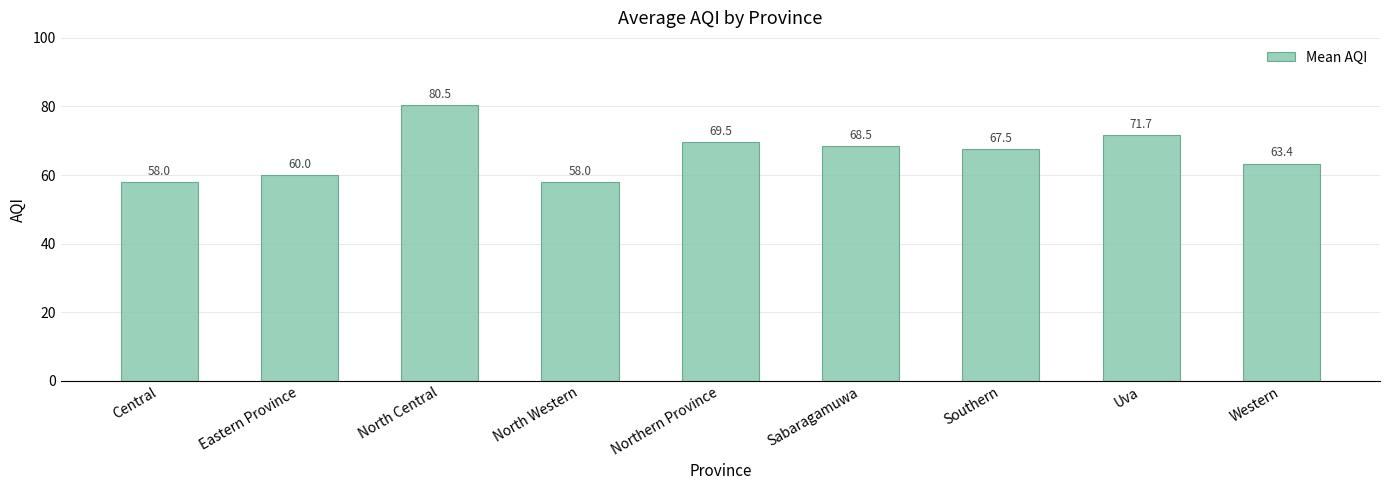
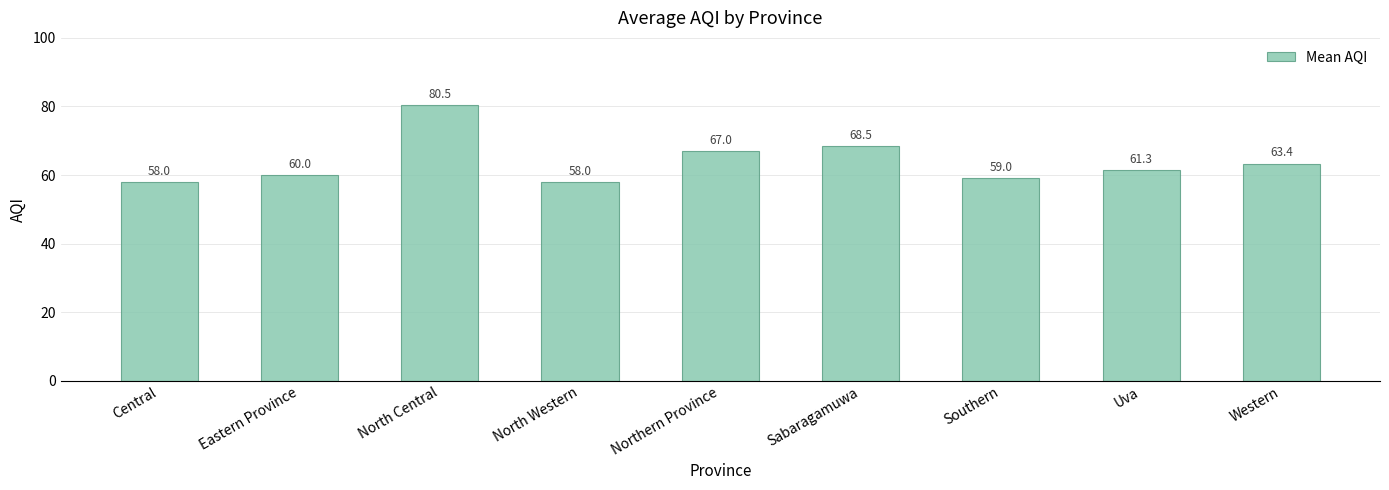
Northern Province: 69.5 -> 67.0
Southern: 67.5 -> 59.0
Uva: 71.7 -> 61.3
